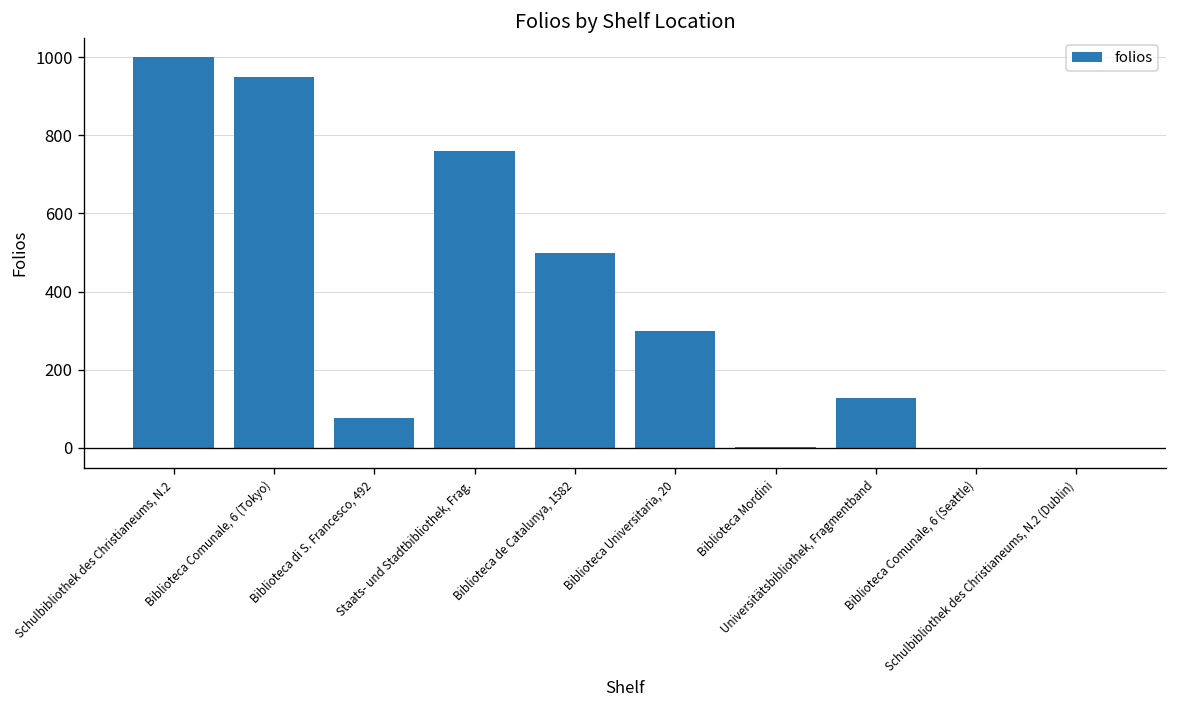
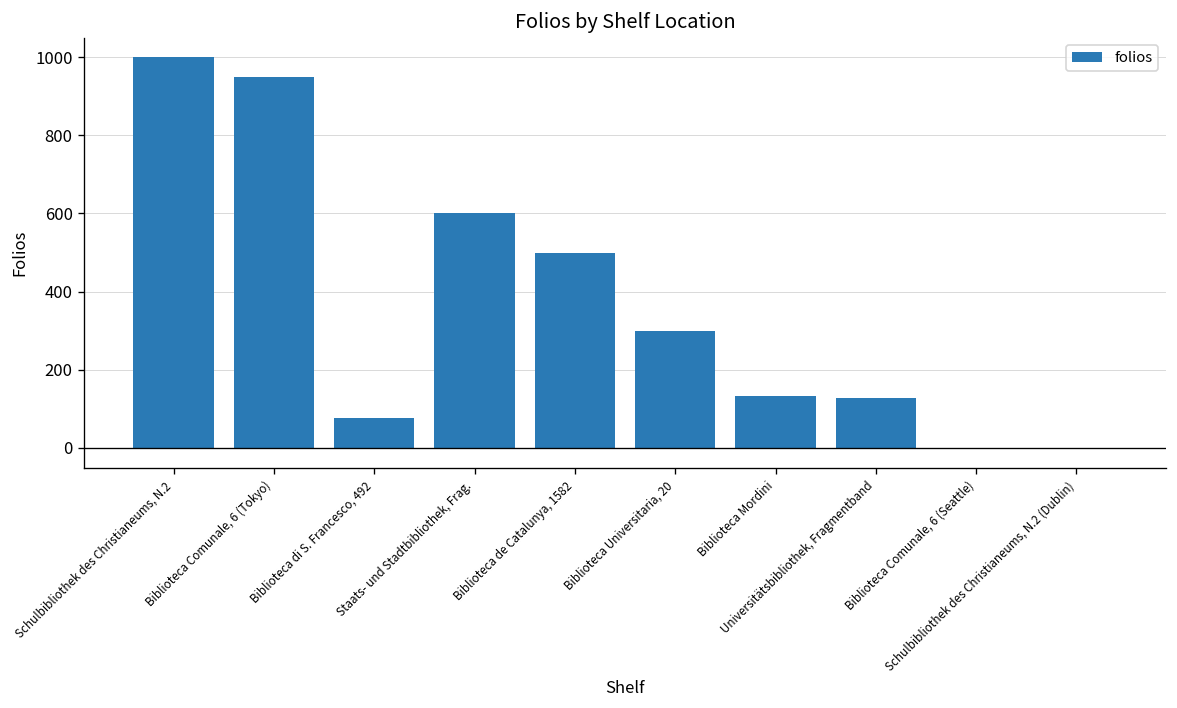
Staats- und Stadtbibliothek, Frag.: 760 -> 600
Biblioteca Mordini: 0 -> 130
